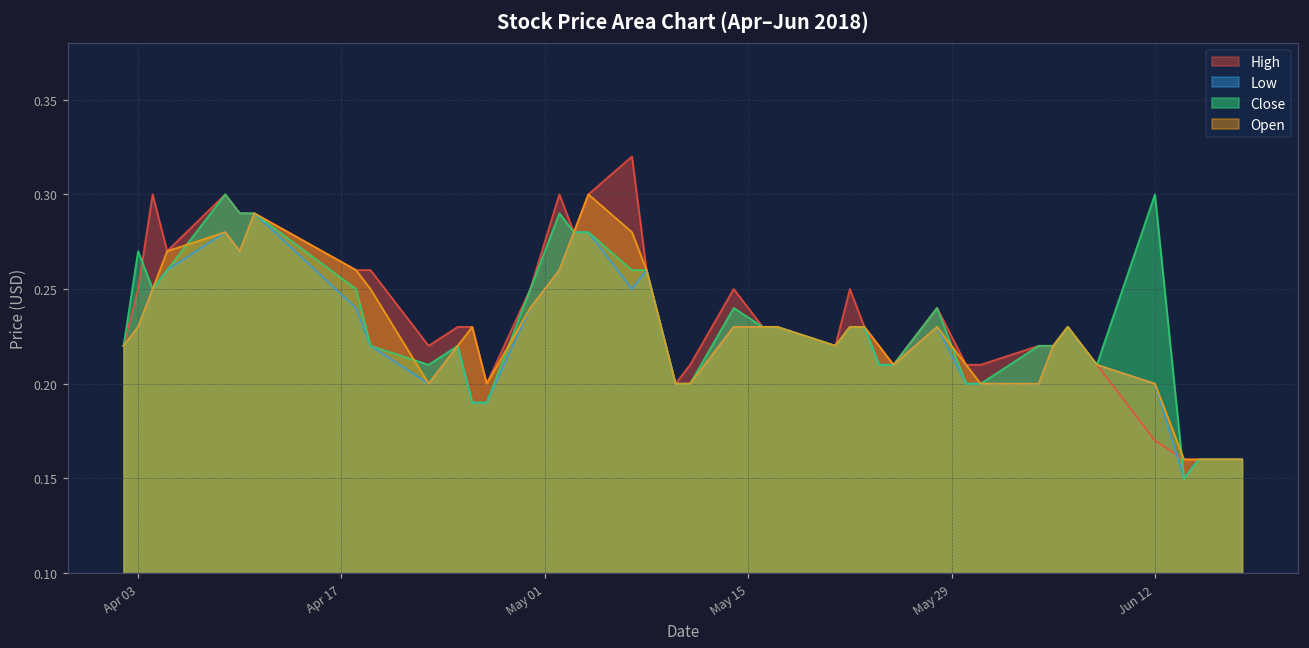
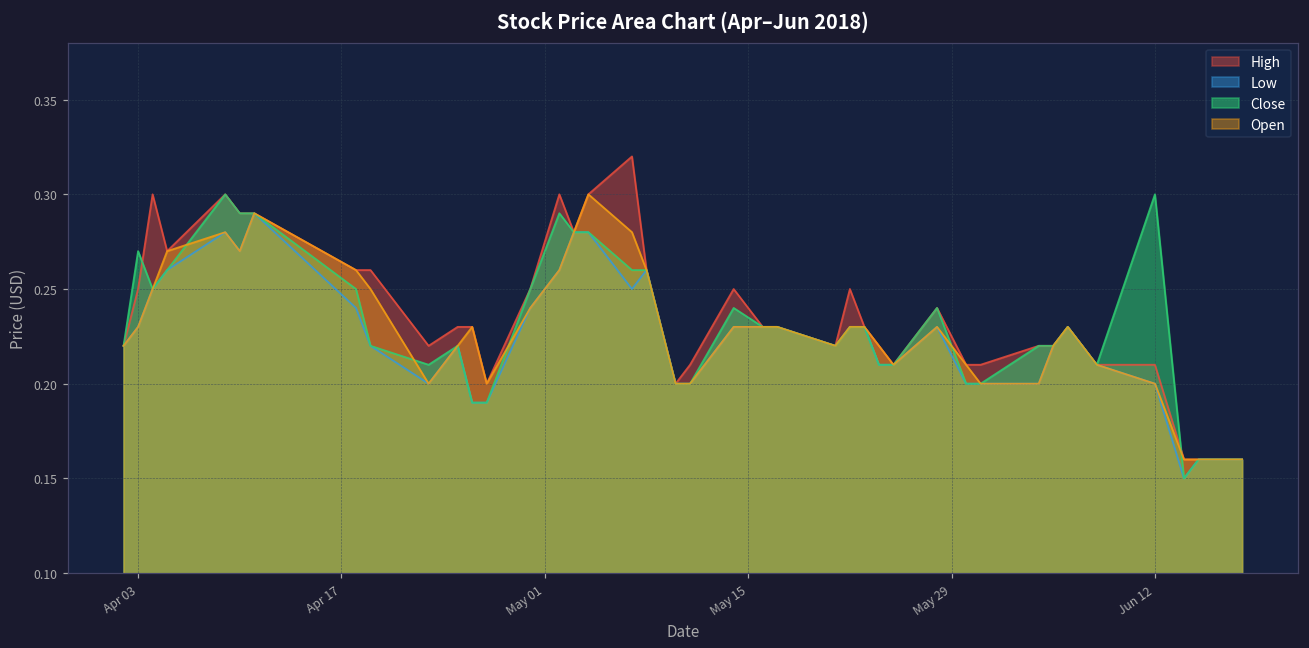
High, Jun 12: 0.17 -> 0.21
